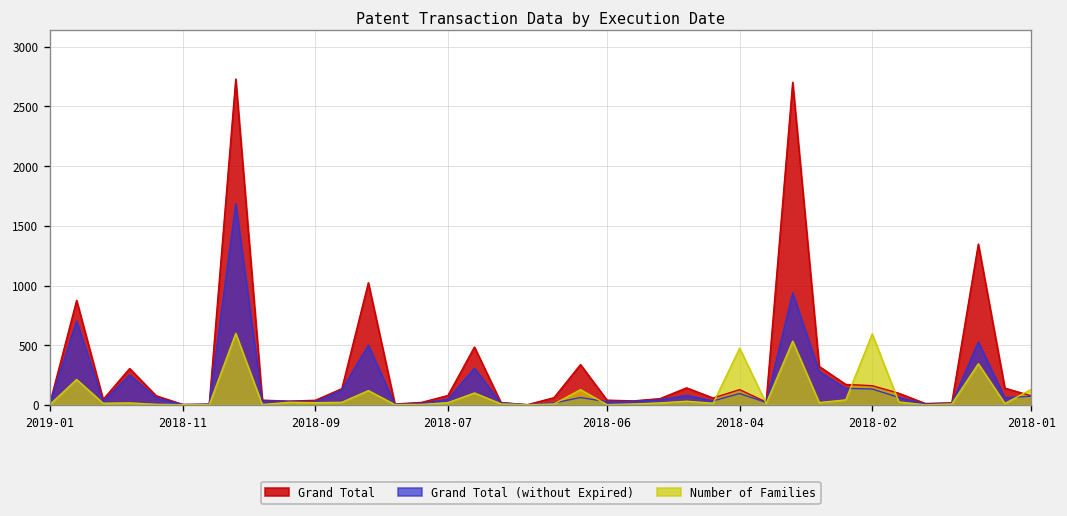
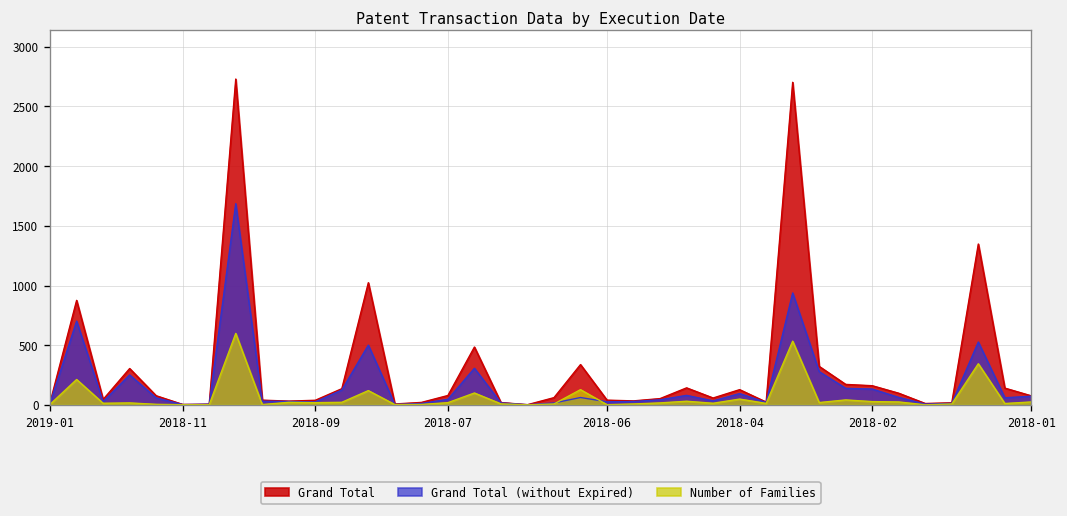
Number of Families, 2018-04: 500 -> 0
Number of Families, 2018-02: 600 -> 0
Number of Families, 2018-01: 100 -> 0
